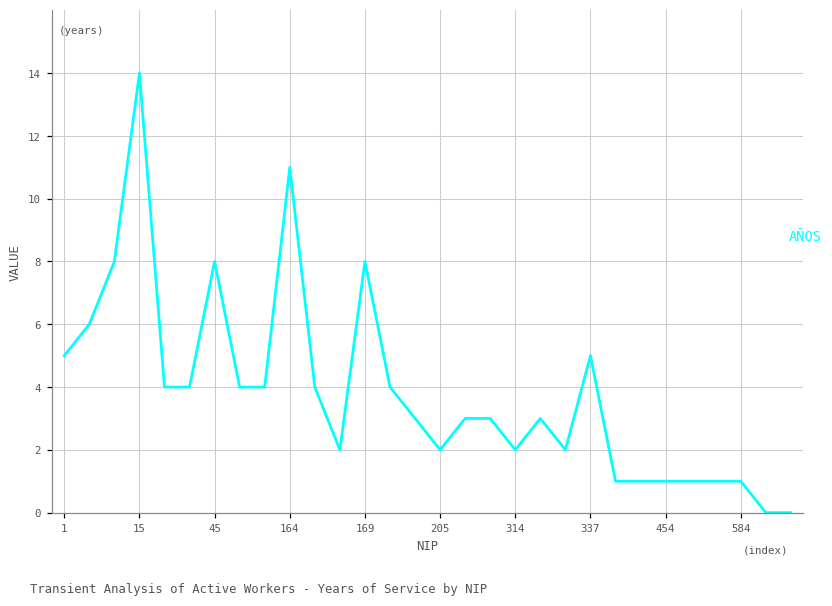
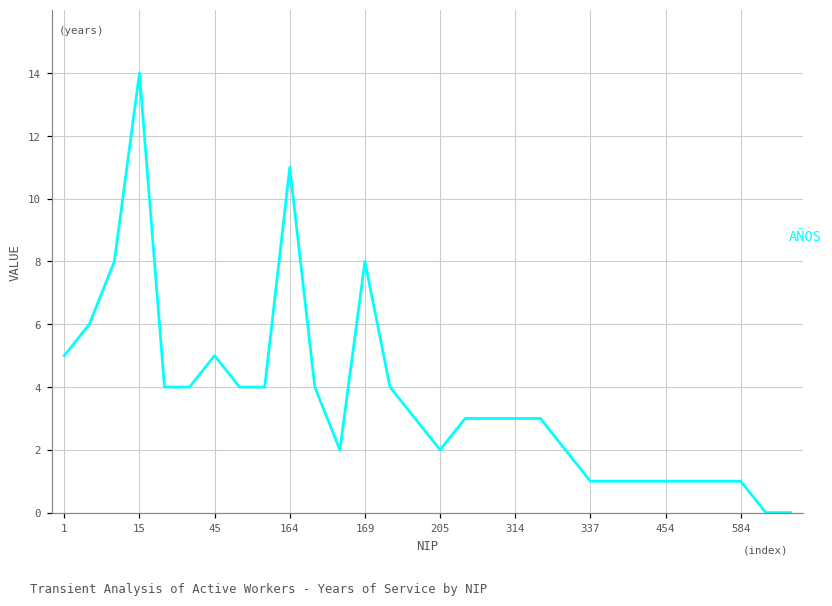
45: 8 -> 5
314: 2 -> 3
337: 5 -> 1
